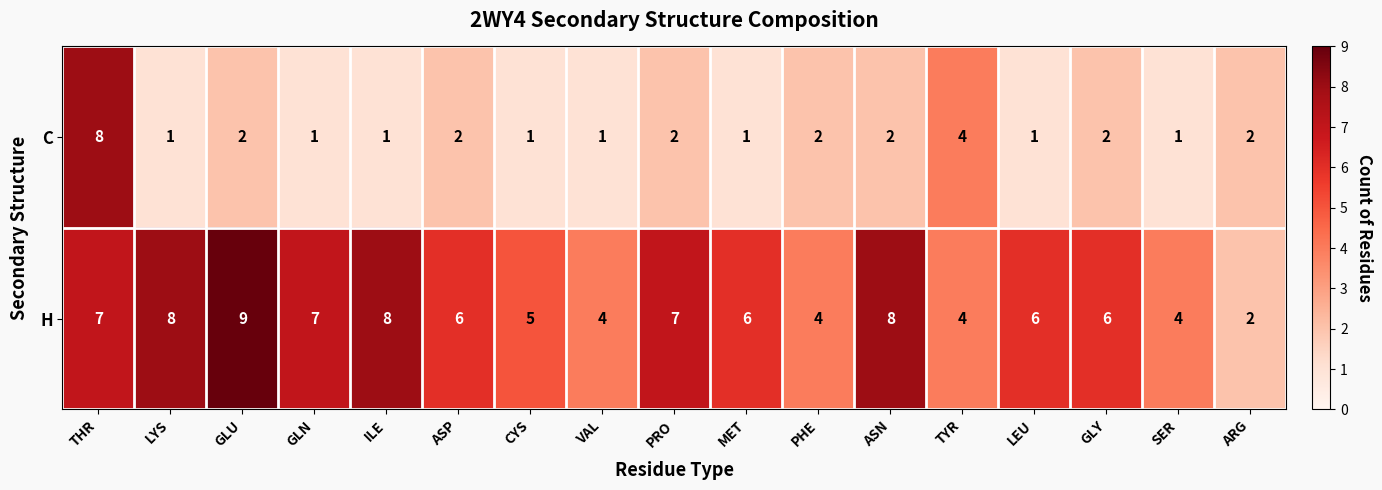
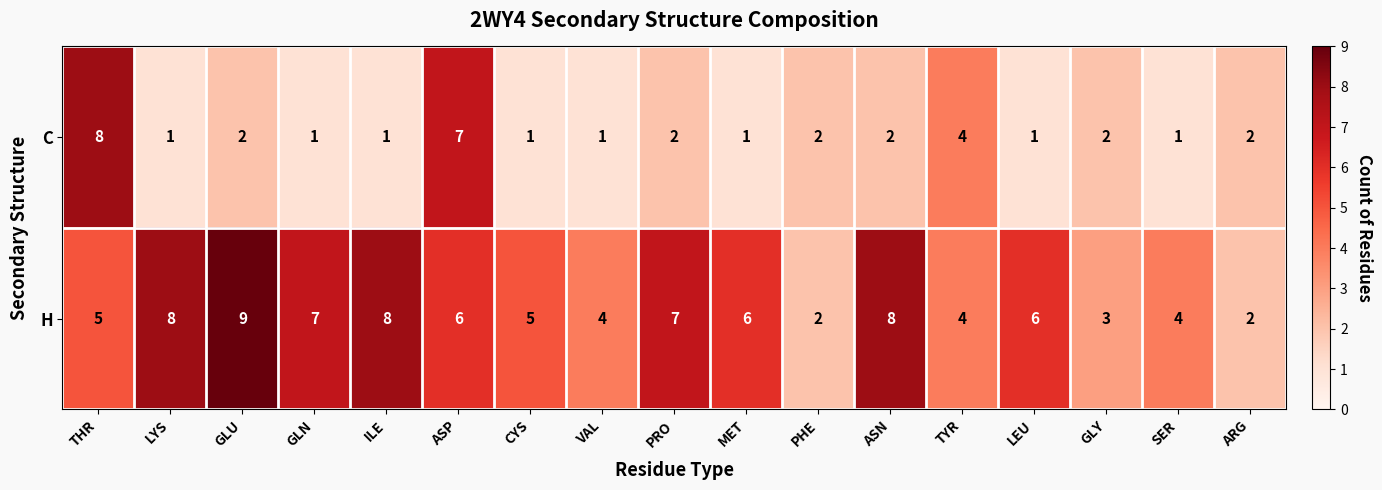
C, ASP: 2 -> 7
H, THR: 7 -> 5
H, PHE: 4 -> 2
H, GLY: 6 -> 3
